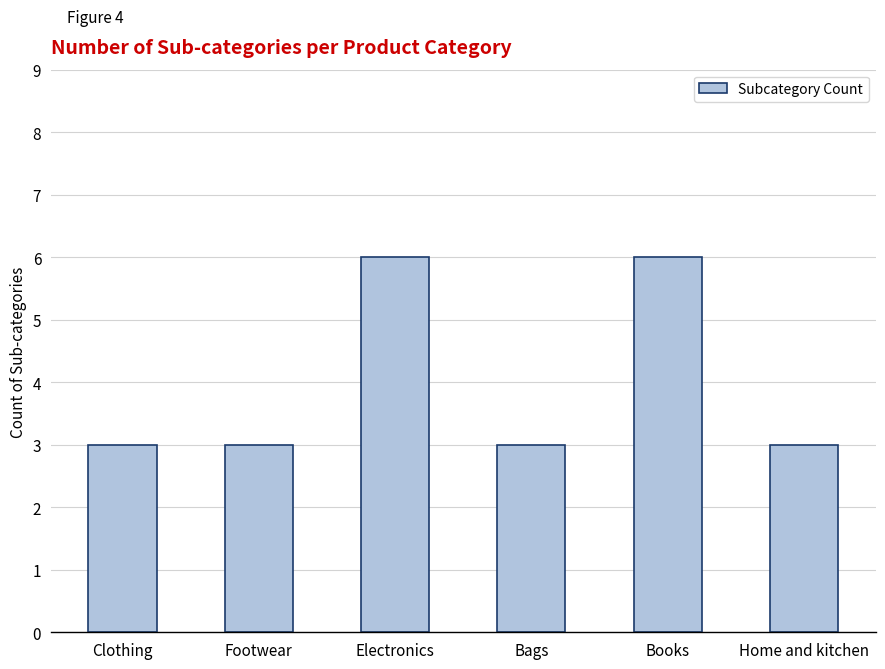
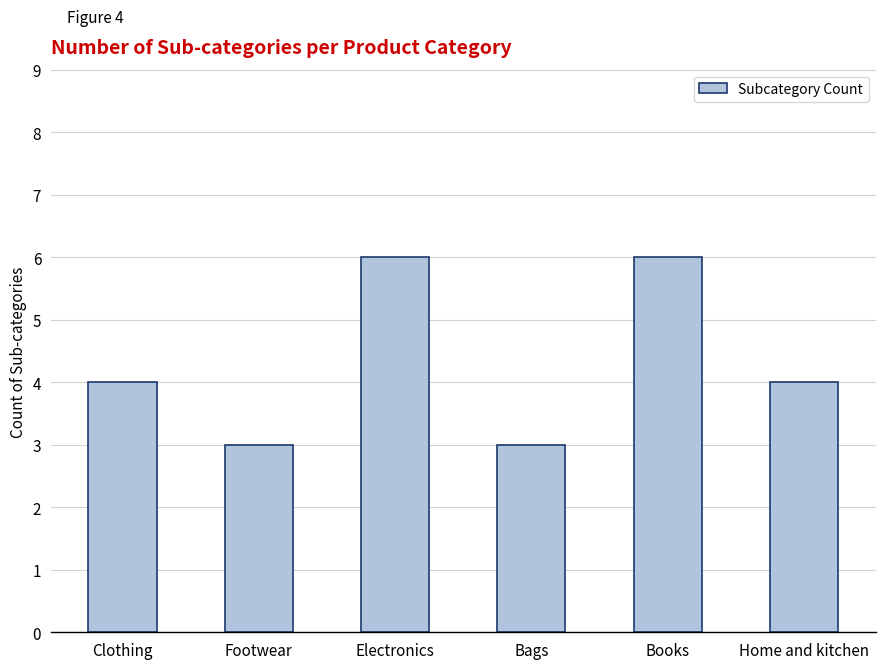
Clothing: 3 -> 4
Home and kitchen: 3 -> 4
